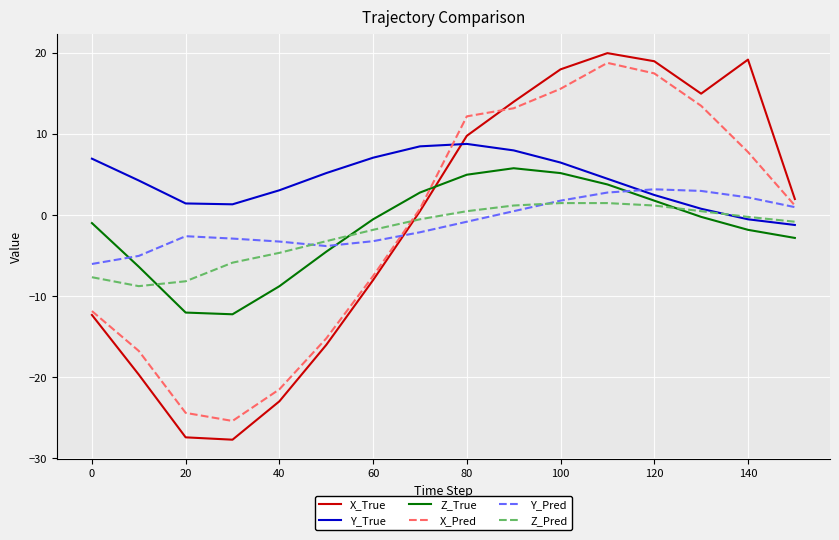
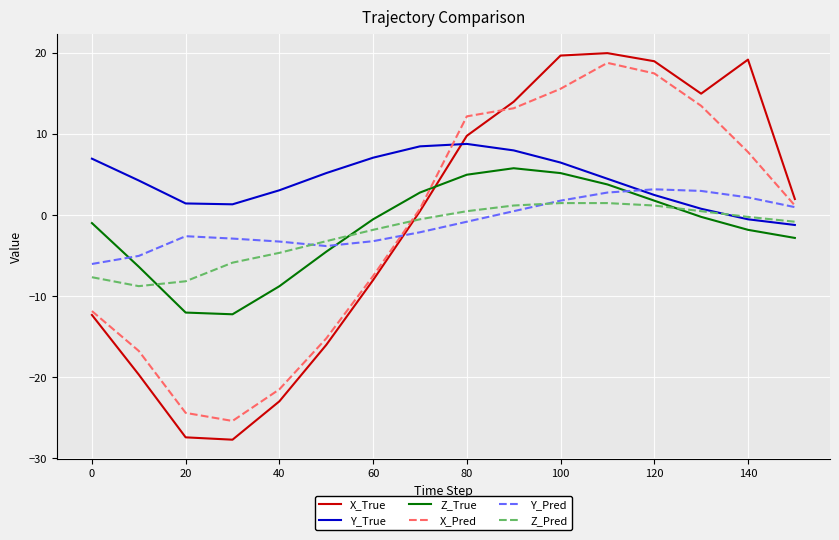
X_True, 100: 18 -> 20
